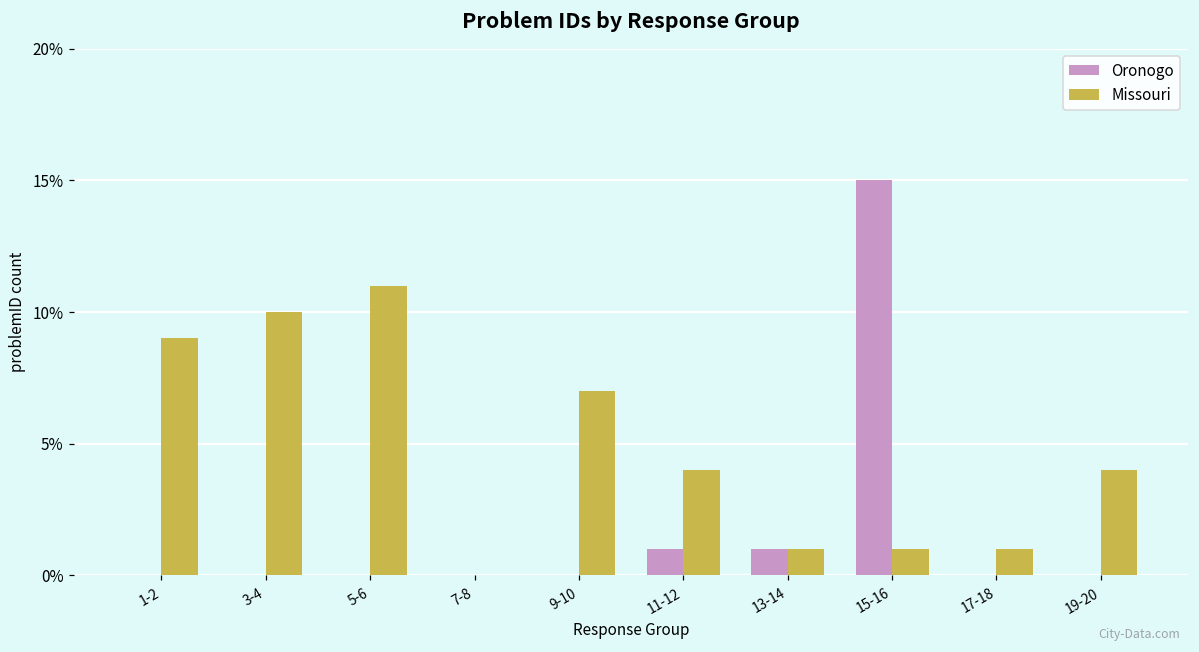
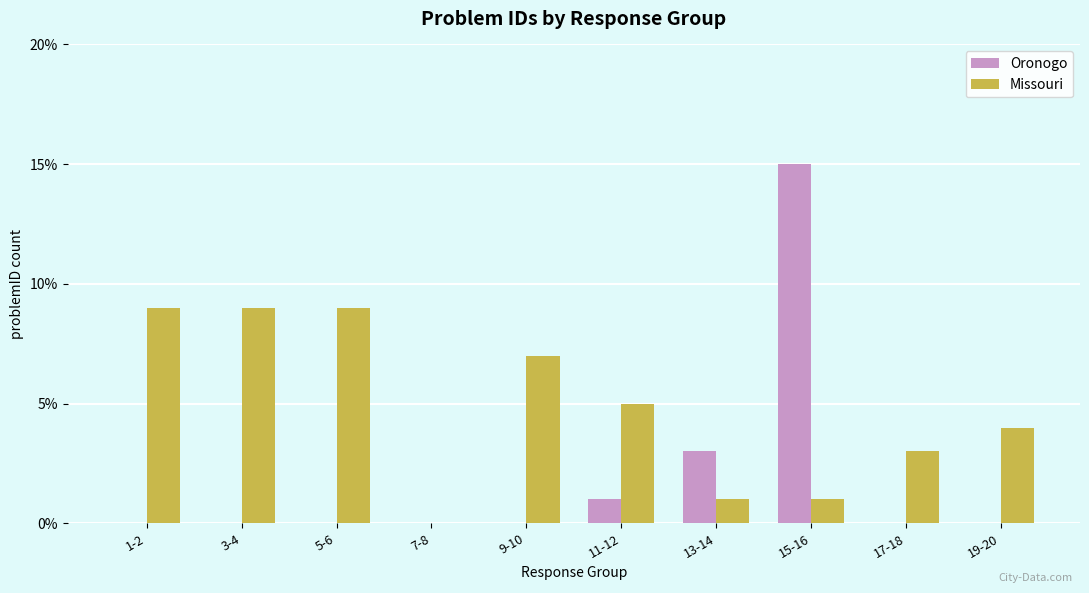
Missouri, 3-4: 10% -> 9%
Missouri, 5-6: 11% -> 9%
Missouri, 11-12: 4% -> 5%
Oronogo, 13-14: 1% -> 3%
Missouri, 17-18: 1% -> 3%
